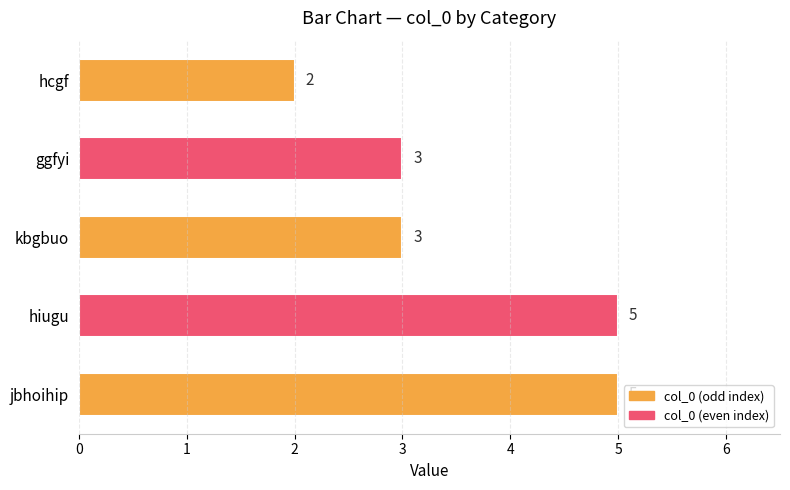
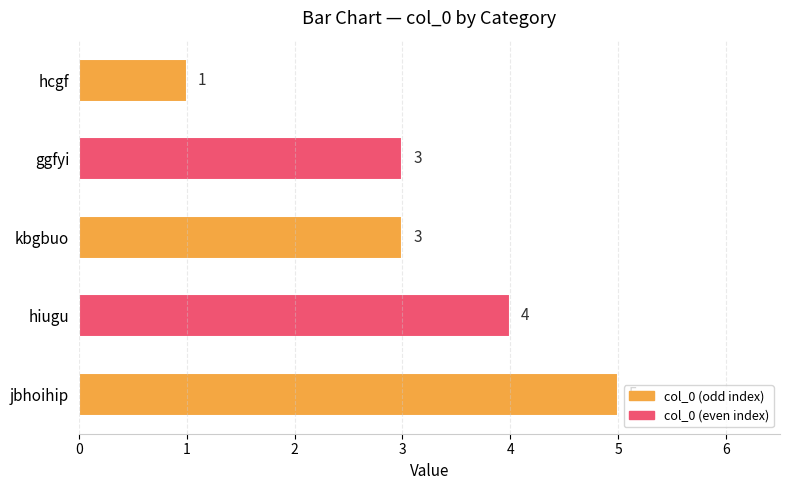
hcgf: 2 -> 1
hiugu: 5 -> 4
